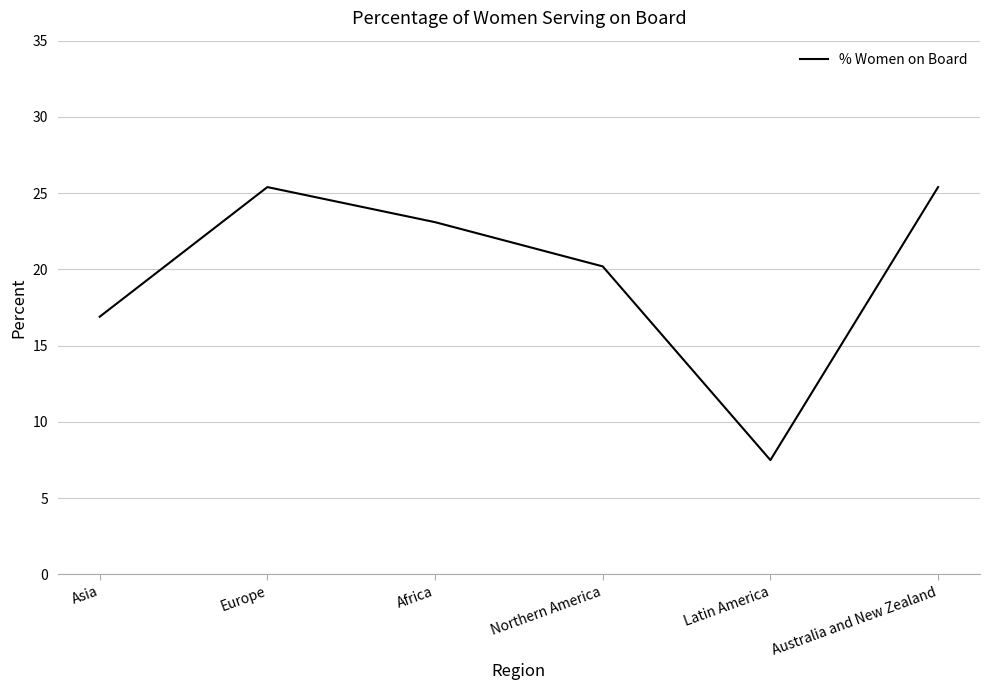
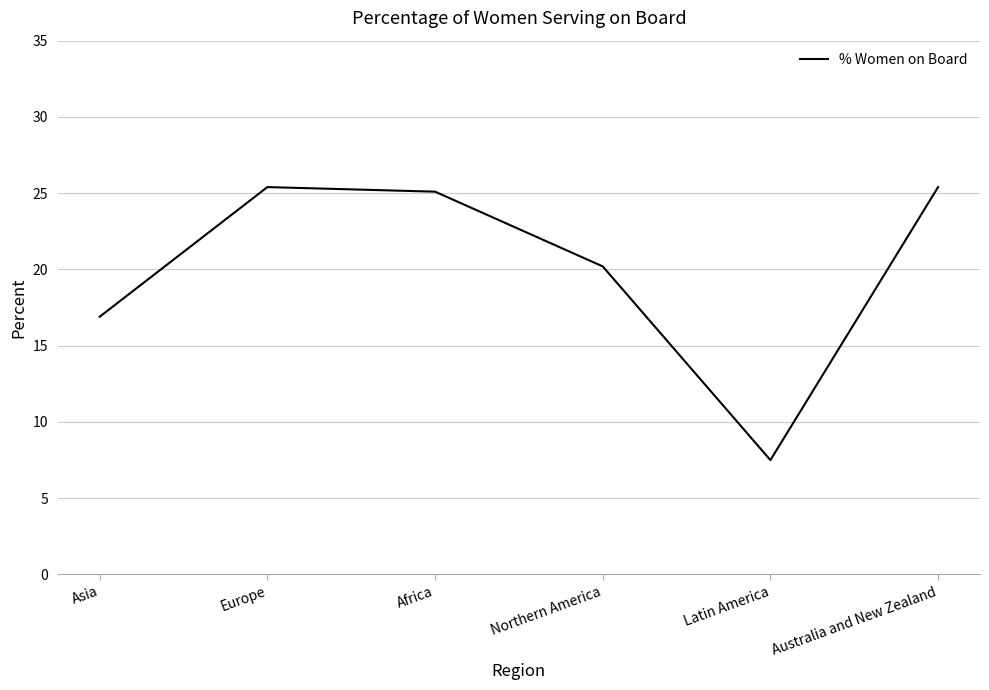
Africa: 23.1 -> 25.1
